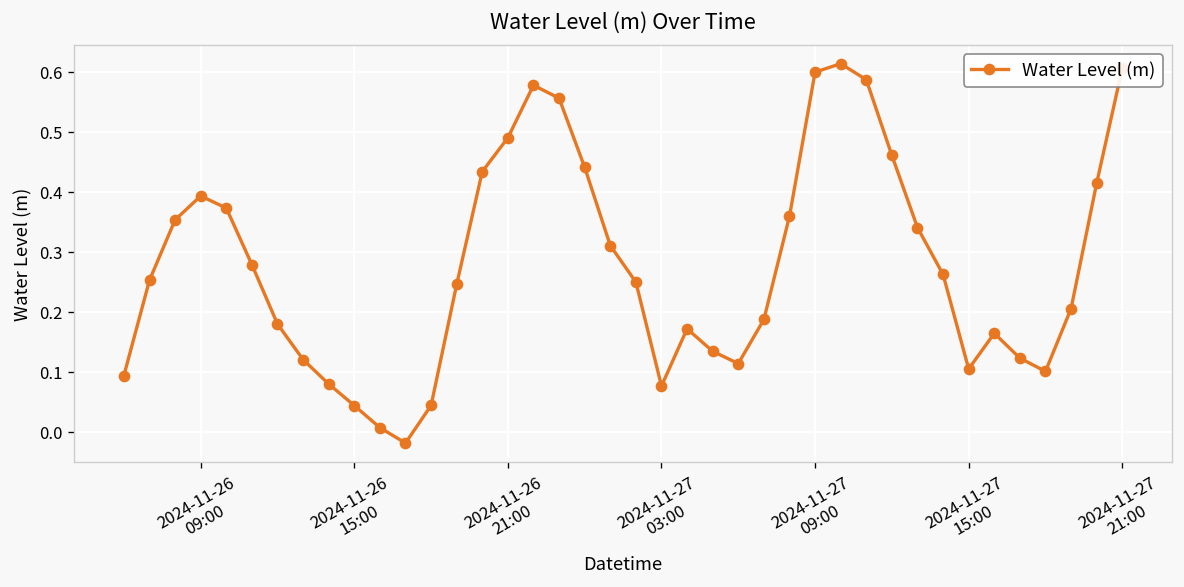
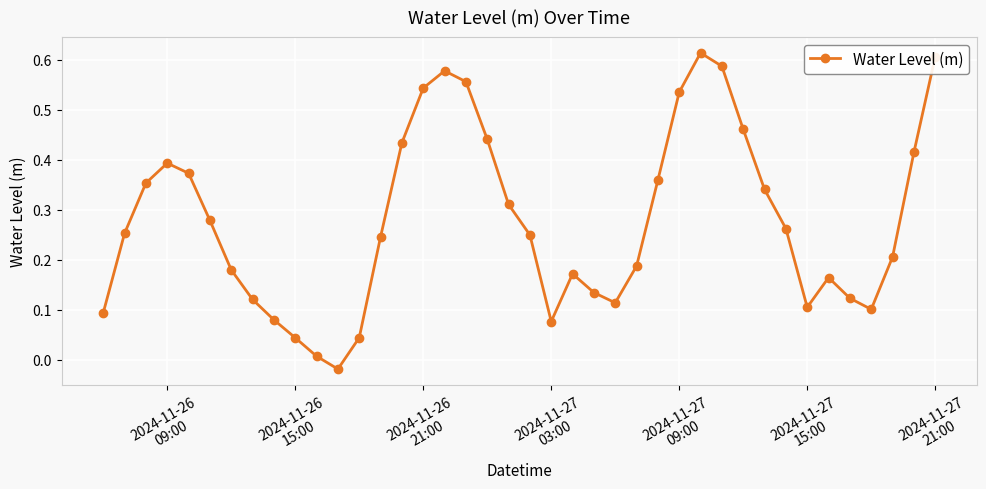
2024-11-26 21:00: 0.49 -> 0.54
2024-11-27 09:00: 0.60 -> 0.54
